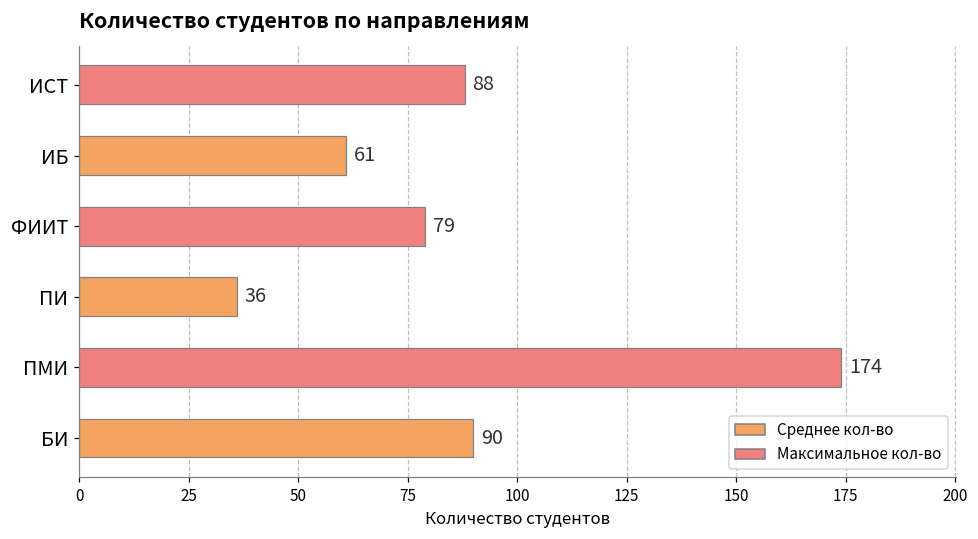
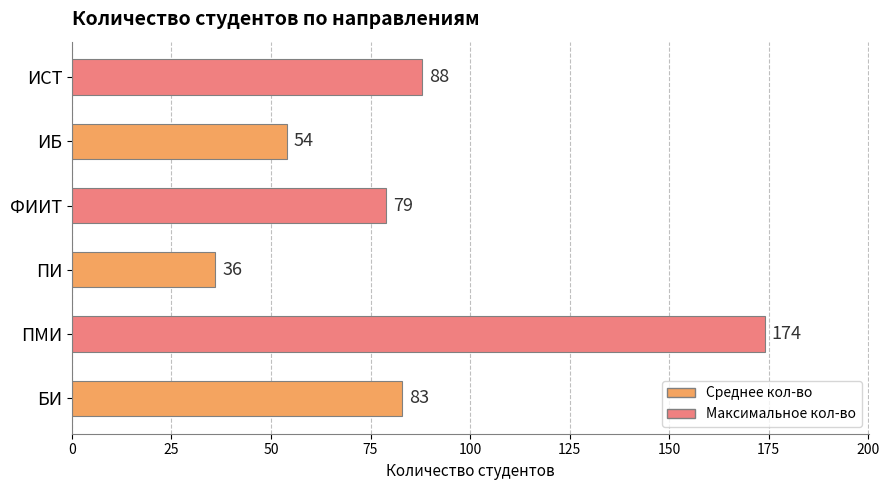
ИБ: 61 -> 54
БИ: 90 -> 83
